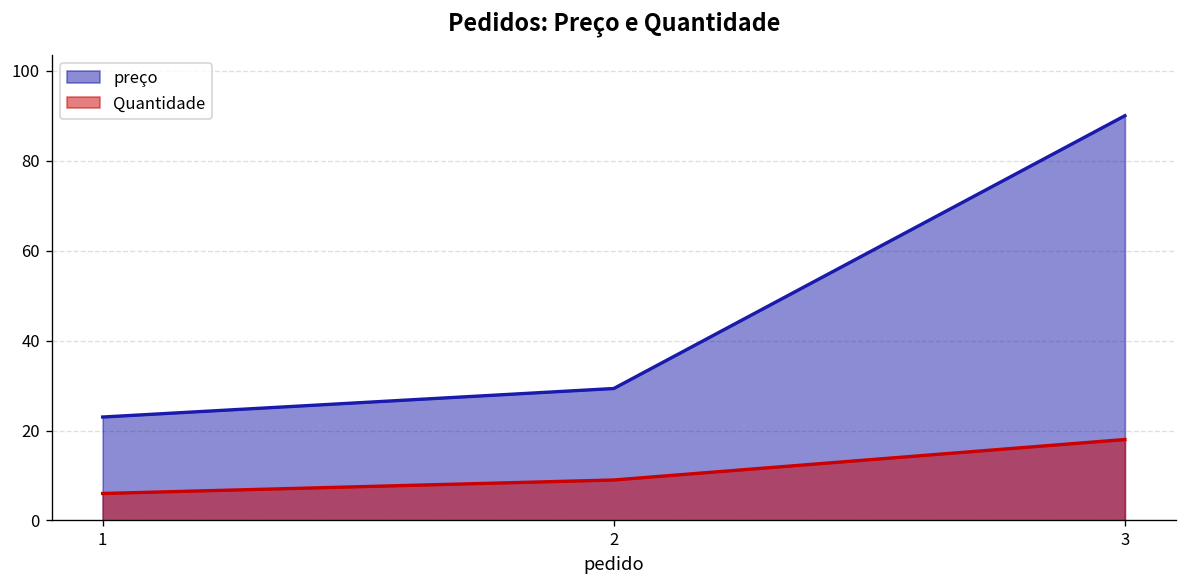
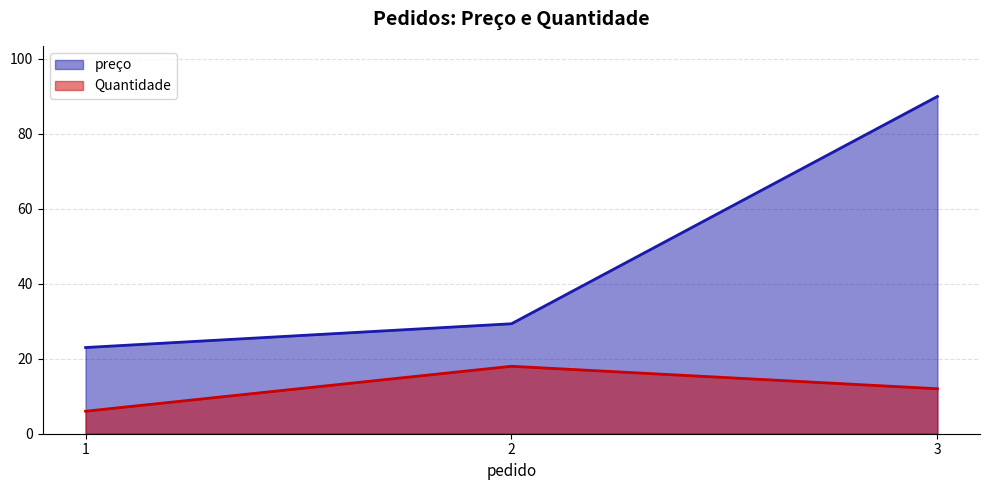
Quantidade, 2: 9 -> 18
Quantidade, 3: 18 -> 12
